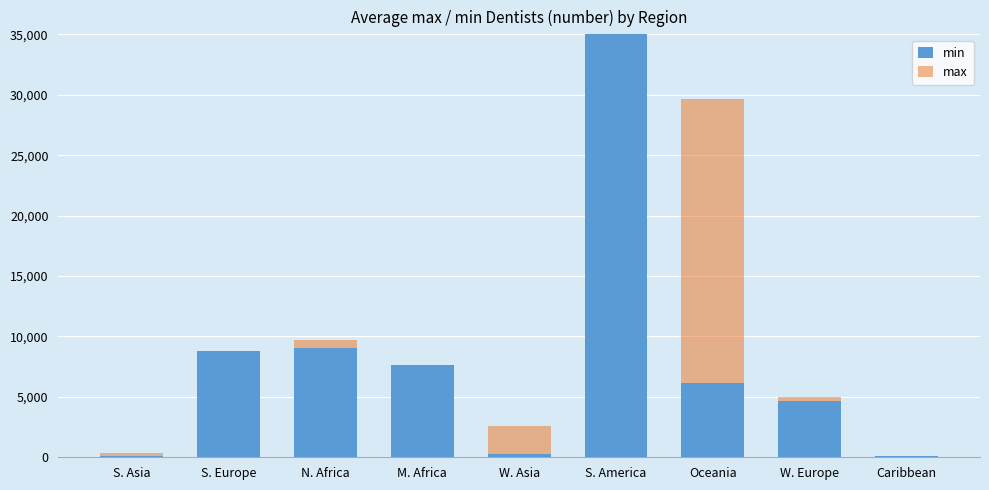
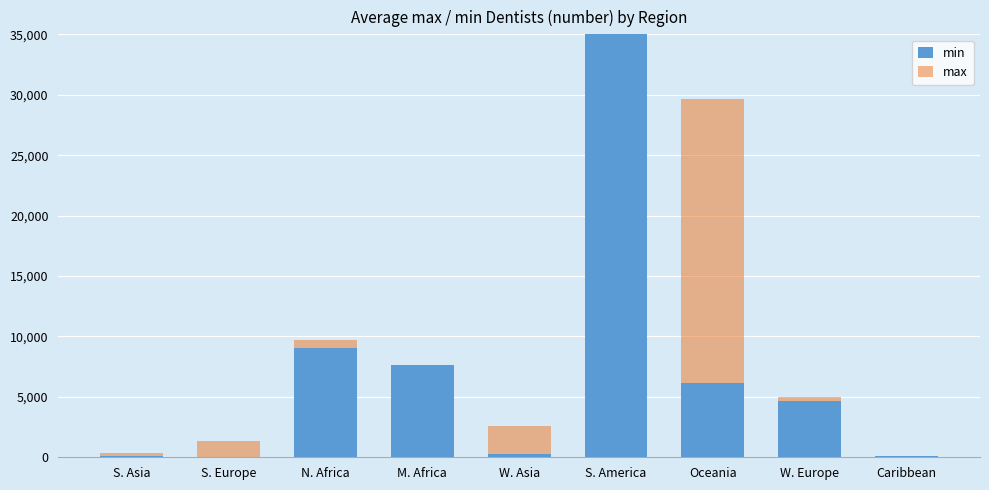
min, S. Europe: 8,800 -> 0
max, S. Europe: 100 -> 1,400
